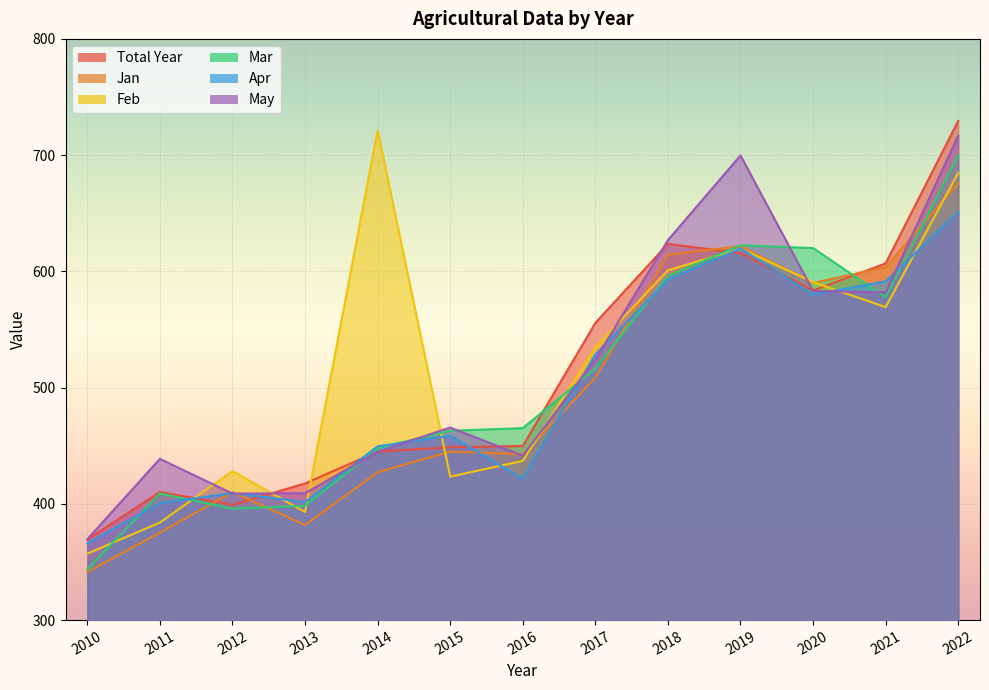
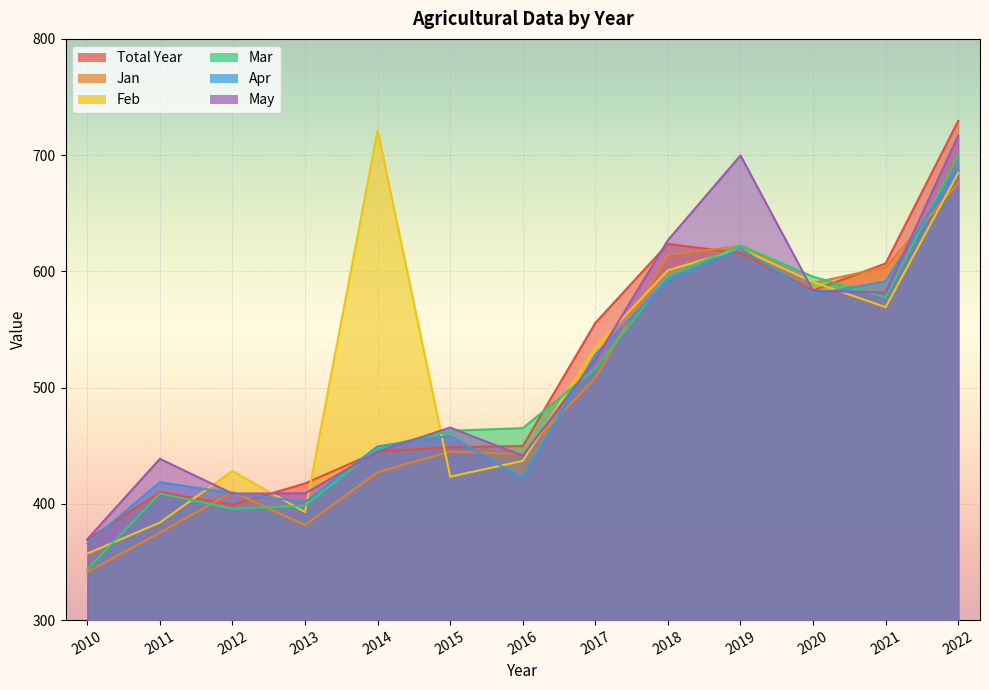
Apr, 2011: 401 -> 419
Mar, 2020: 620 -> 595
Apr, 2022: 651 -> 690
